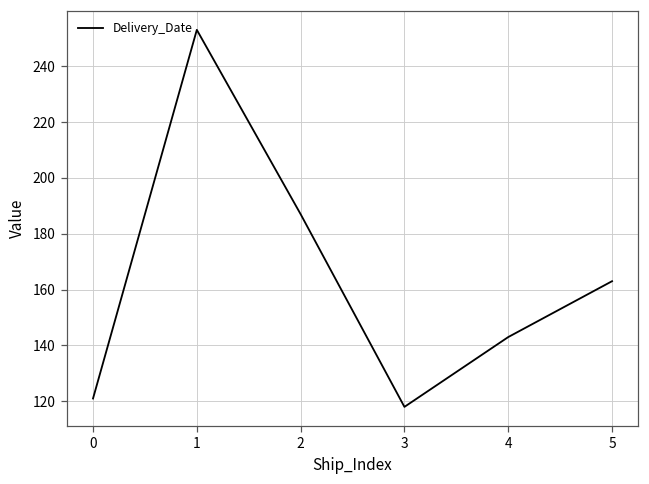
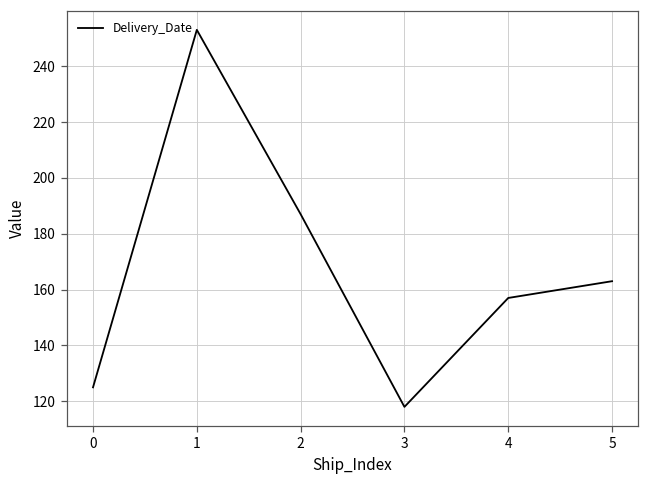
0: 121 -> 125
4: 143 -> 157
